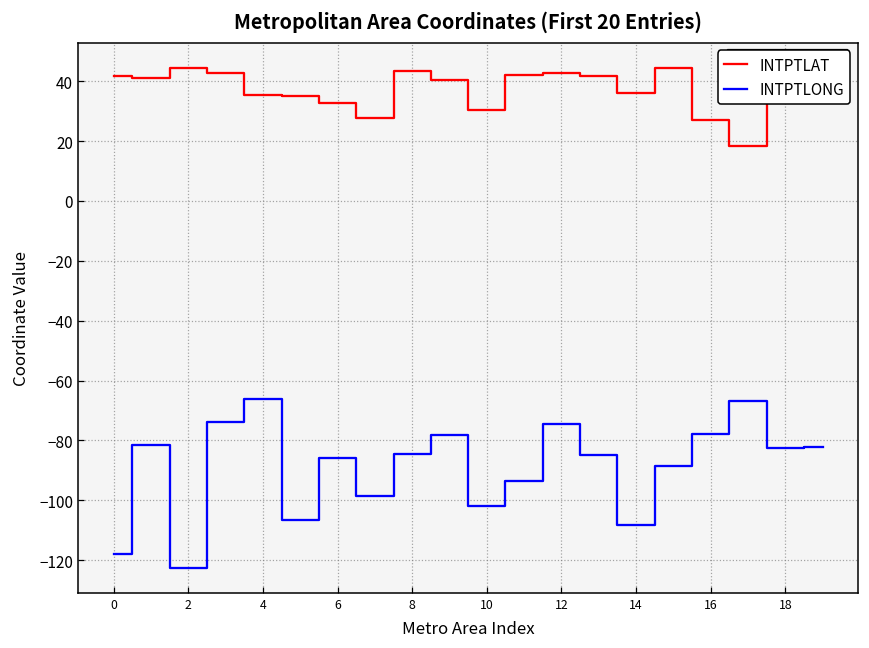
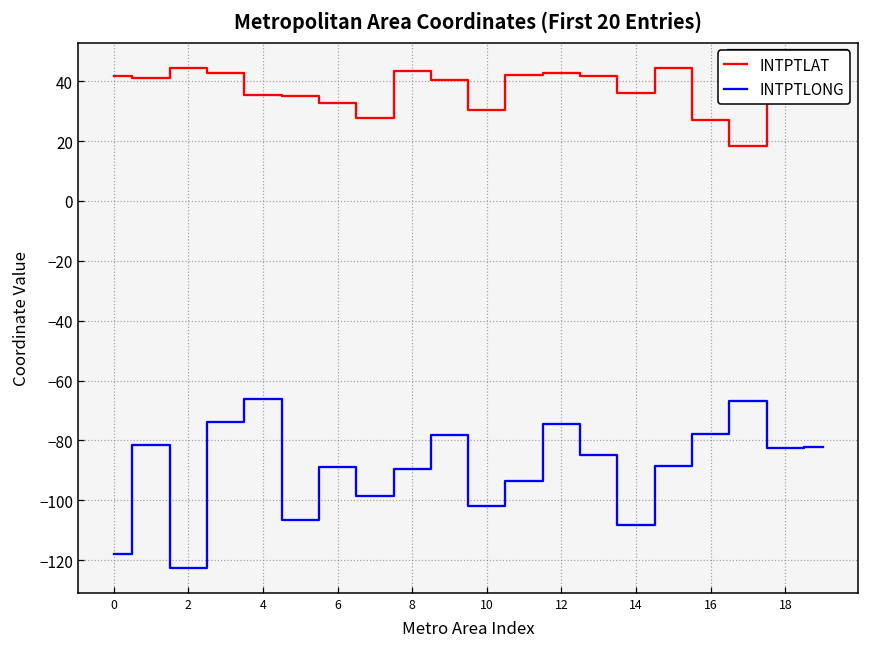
INTPTLONG, 6: -86 -> -89
INTPTLONG, 8: -85 -> -89
